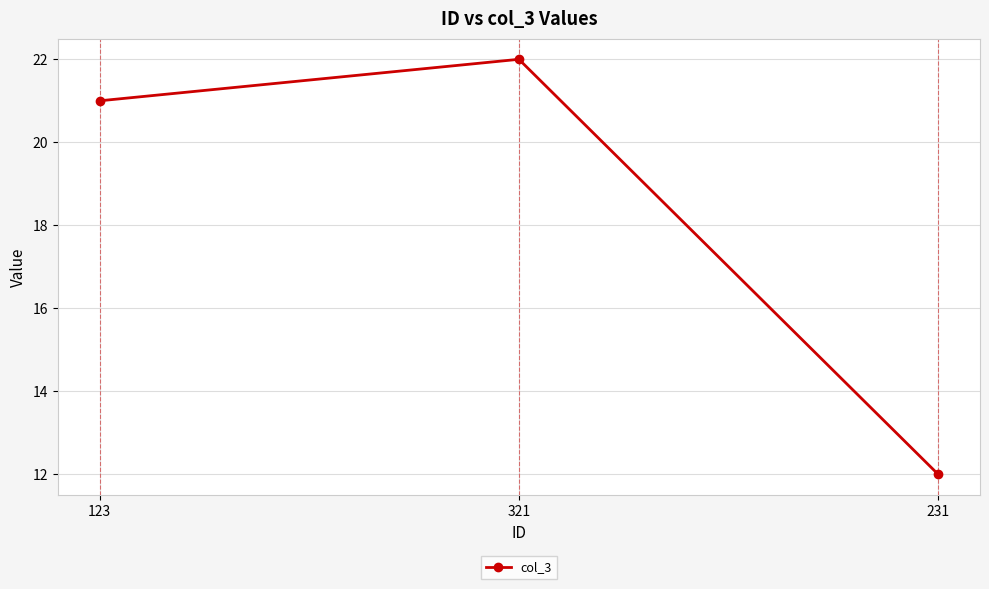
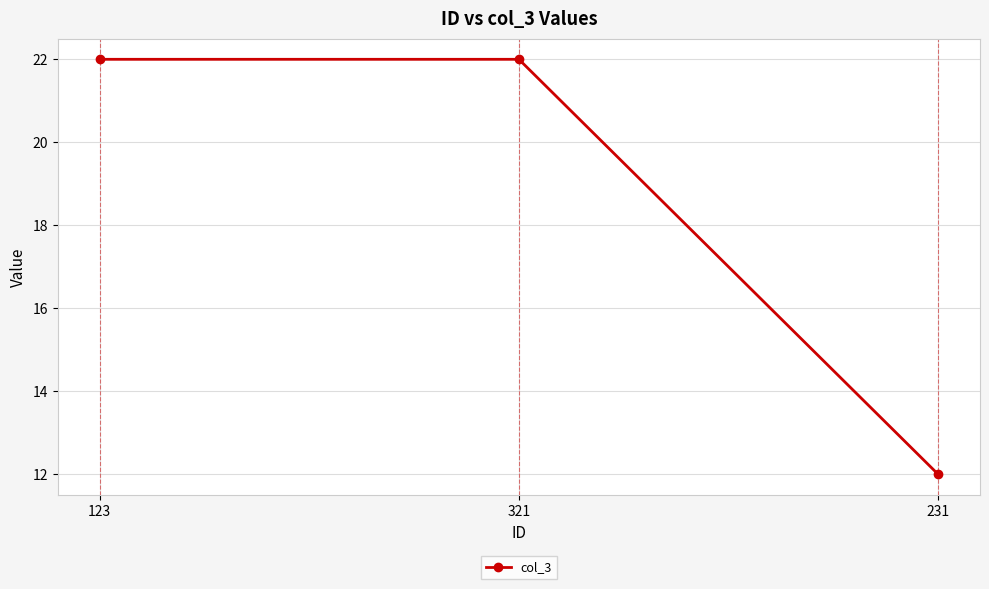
123: 21 -> 22
